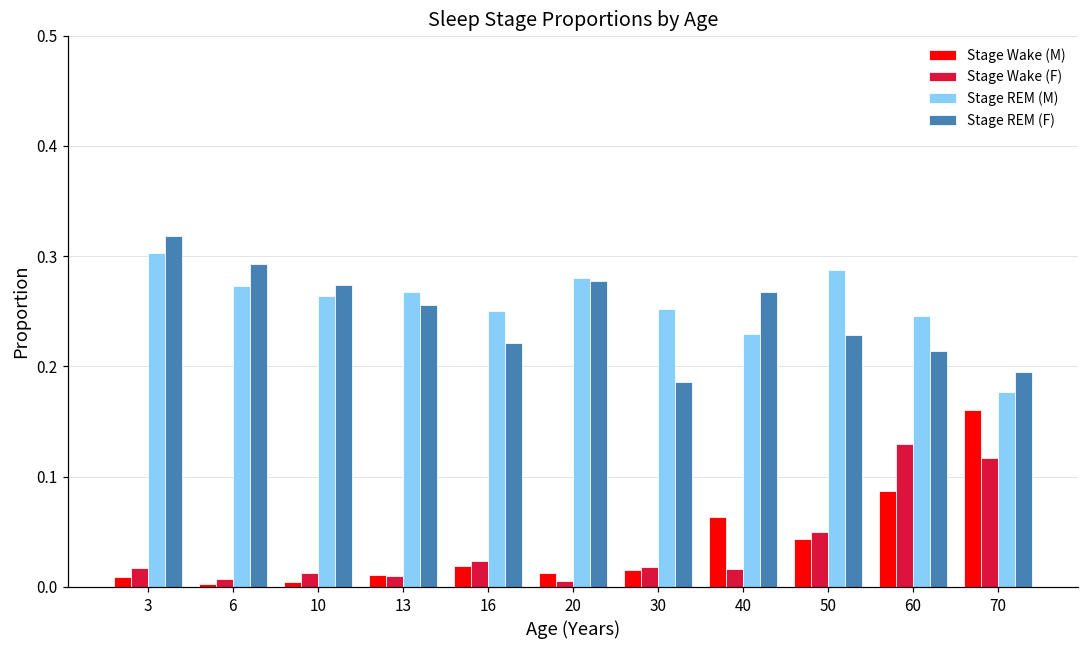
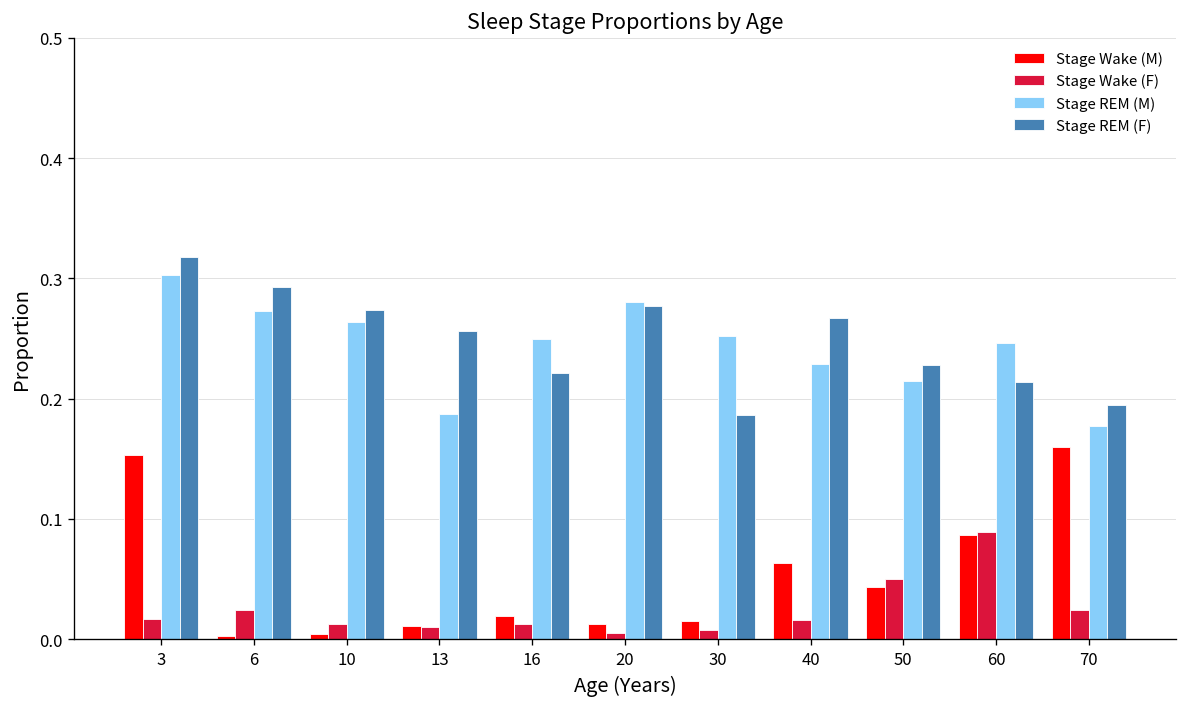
Stage Wake (M), 3: 0.009 -> 0.153
Stage Wake (F), 6: 0.007 -> 0.024
Stage REM (M), 13: 0.267 -> 0.187
Stage Wake (F), 16: 0.023 -> 0.013
Stage Wake (F), 30: 0.018 -> 0.008
Stage REM (M), 50: 0.287 -> 0.215
Stage Wake (F), 60: 0.130 -> 0.089
Stage Wake (F), 70: 0.117 -> 0.024
